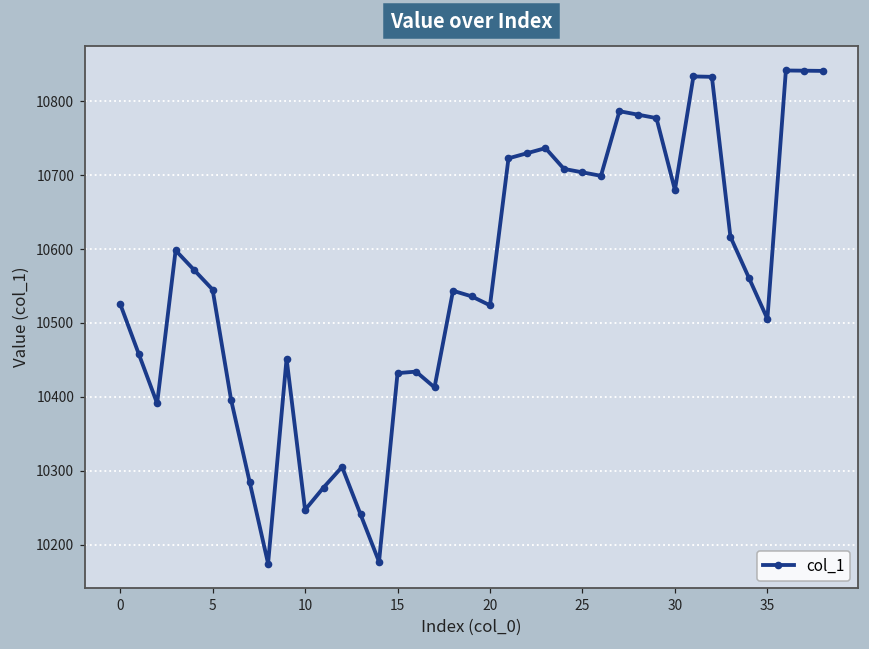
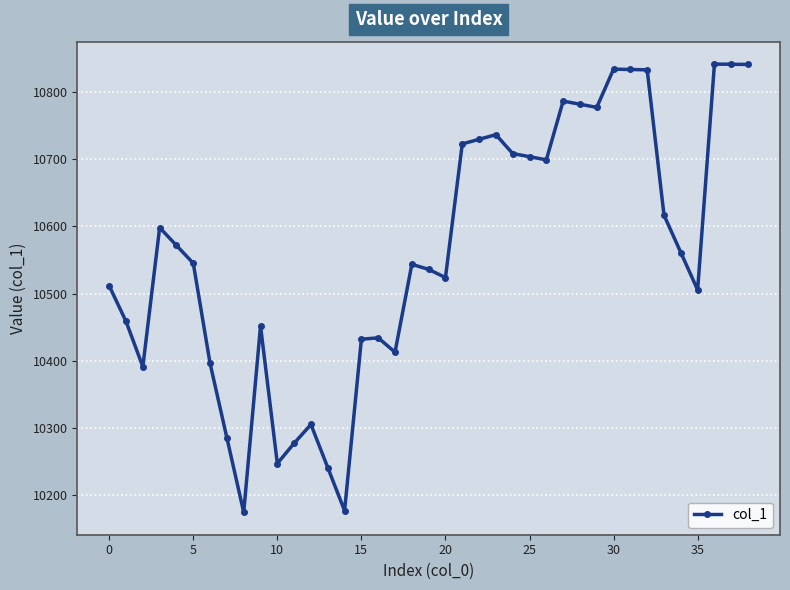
0: 10530 -> 10510
30: 10680 -> 10830
